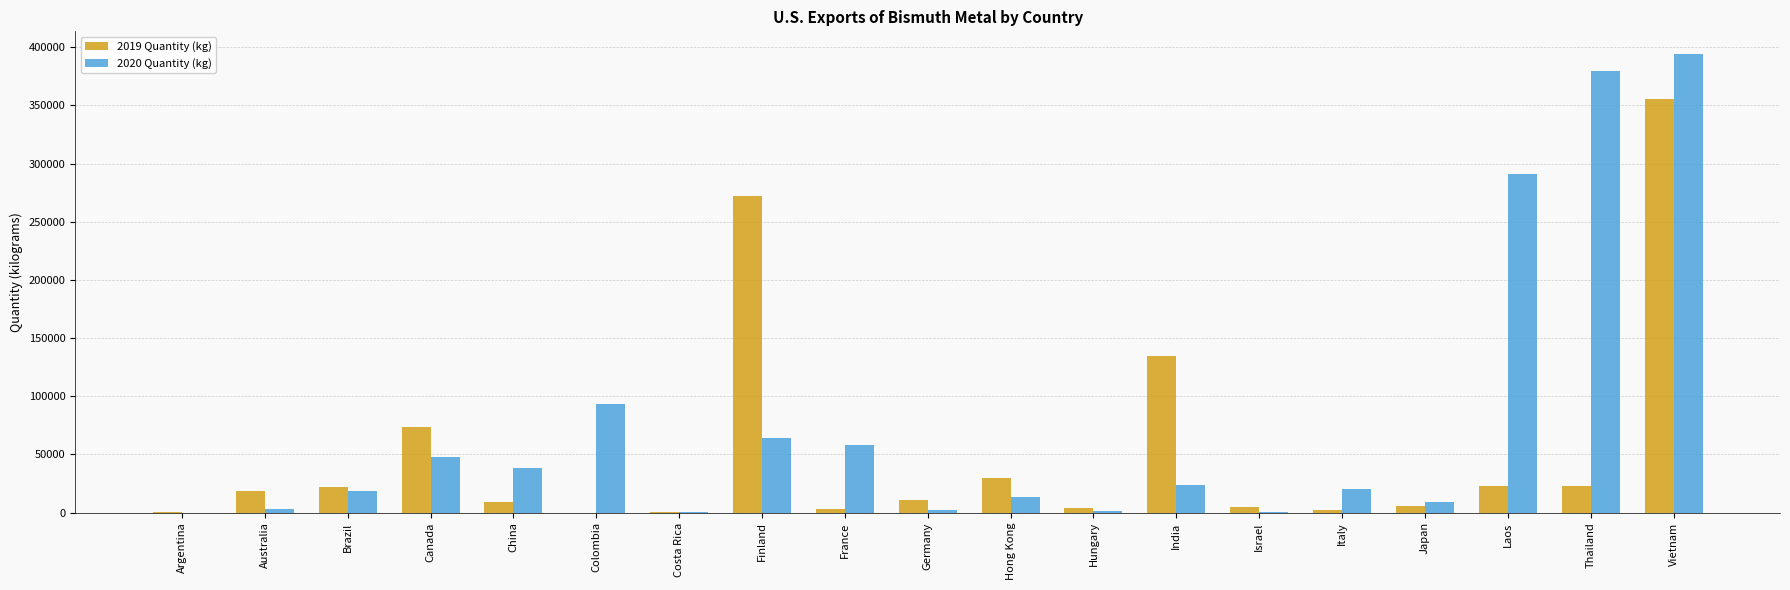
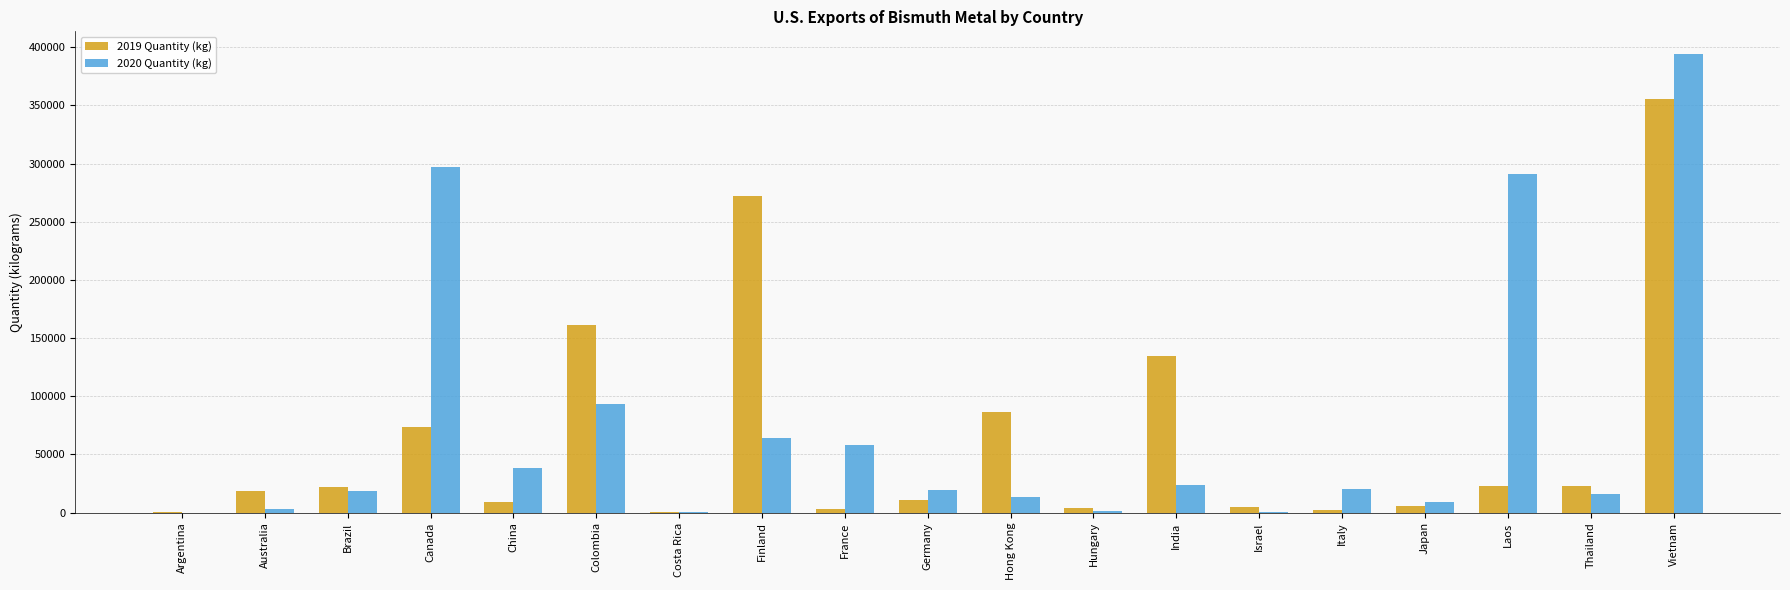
2020 Quantity (kg), Canada: 48000 -> 297000
2019 Quantity (kg), Colombia: 0 -> 161000
2020 Quantity (kg), Germany: 2000 -> 20000
2019 Quantity (kg), Hong Kong: 30000 -> 87000
2020 Quantity (kg), Thailand: 380000 -> 16000
